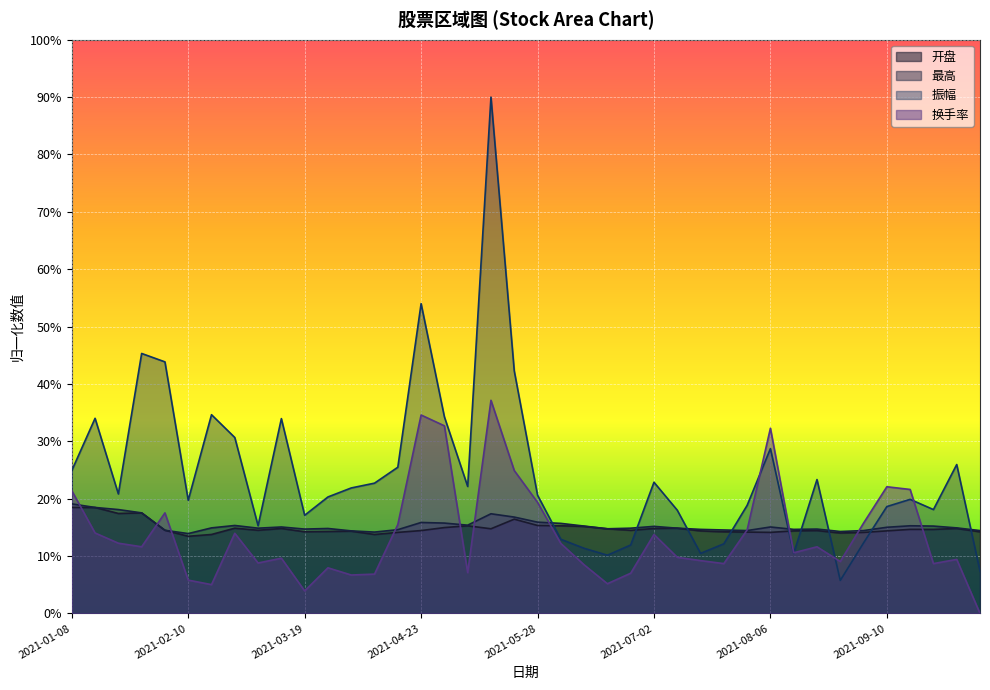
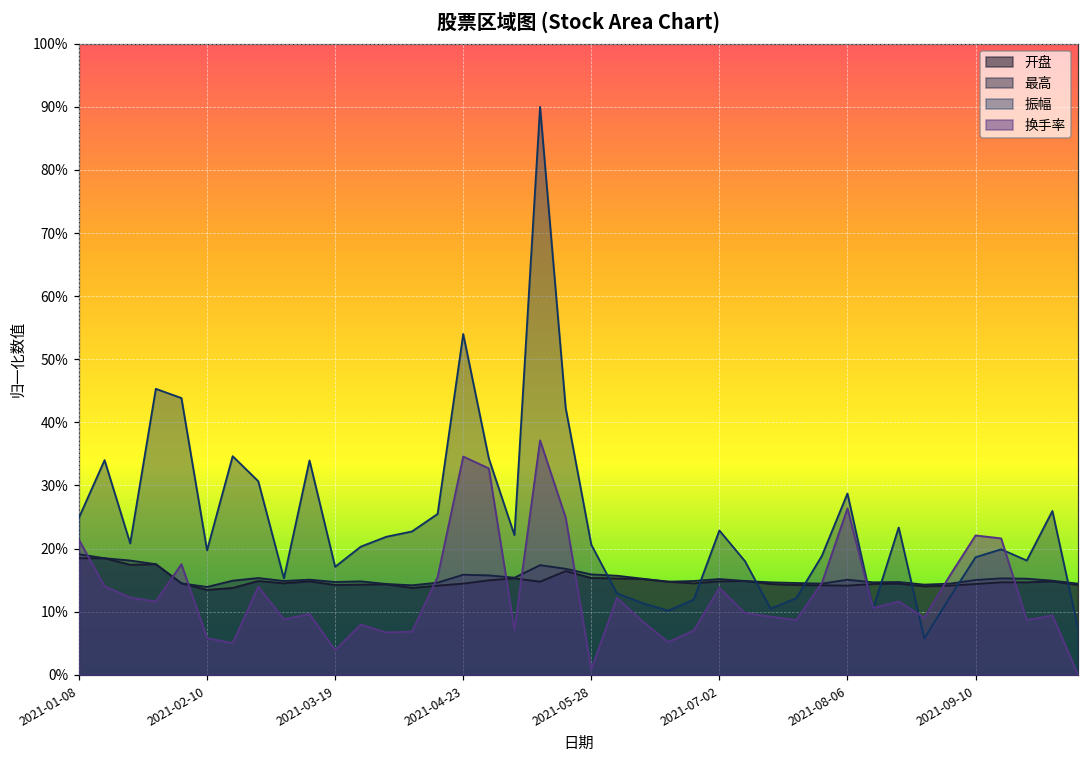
换手率, 2021-05-28: 19% -> 1%
换手率, 2021-08-06: 32% -> 26%
